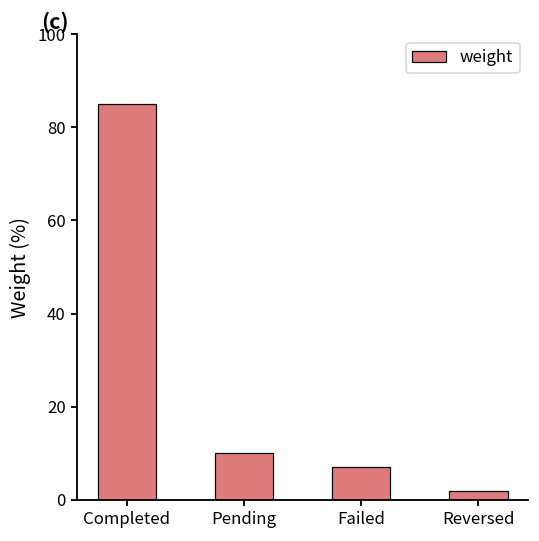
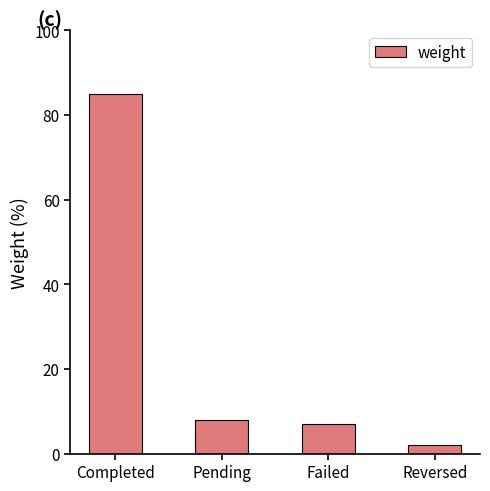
Pending: 10 -> 8
